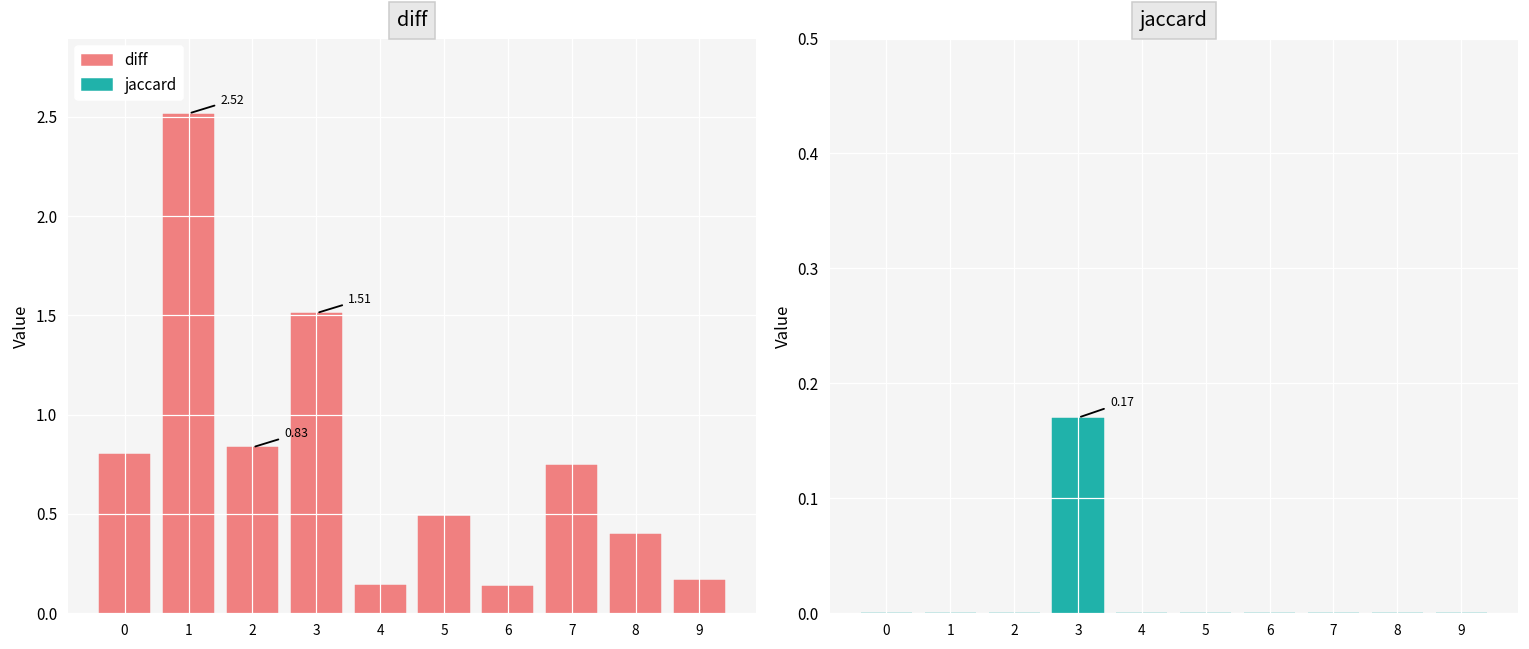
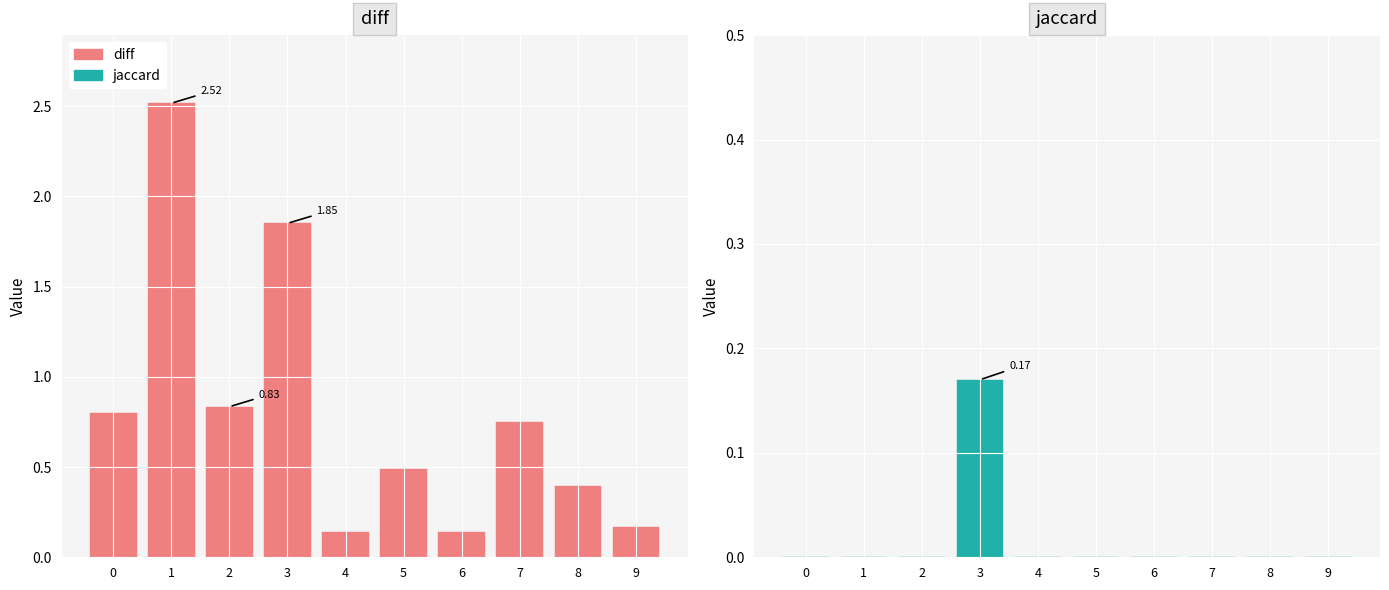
diff, 3: 1.51 -> 1.85
